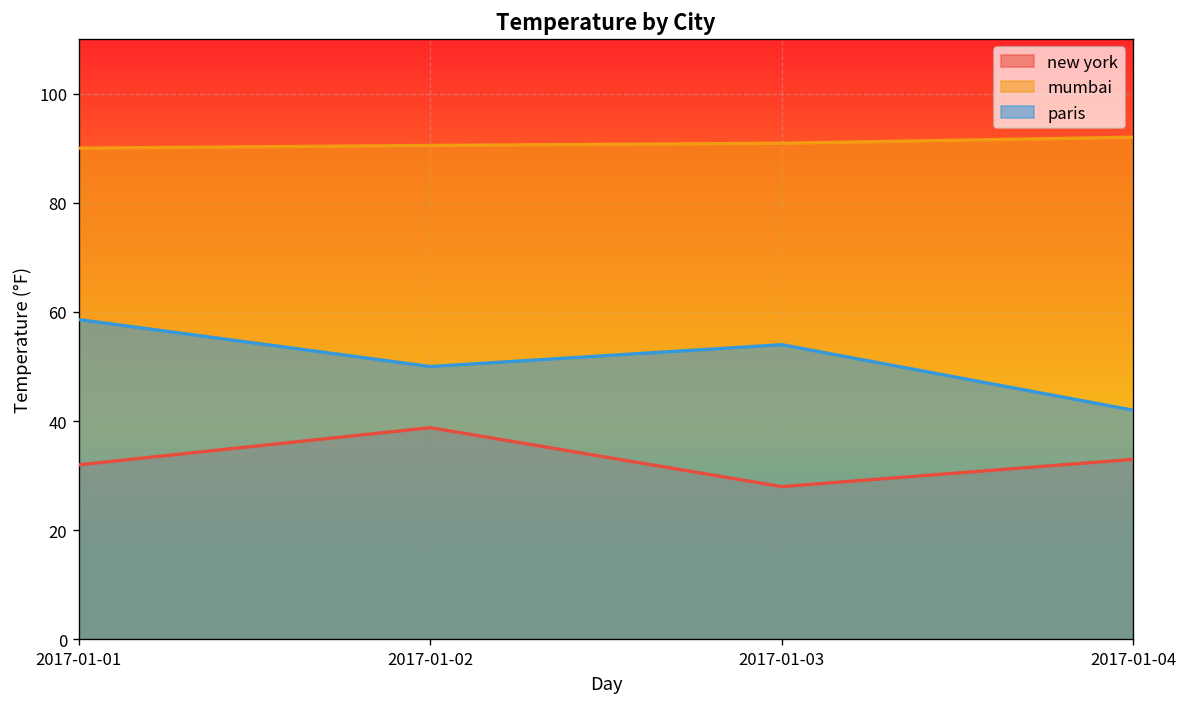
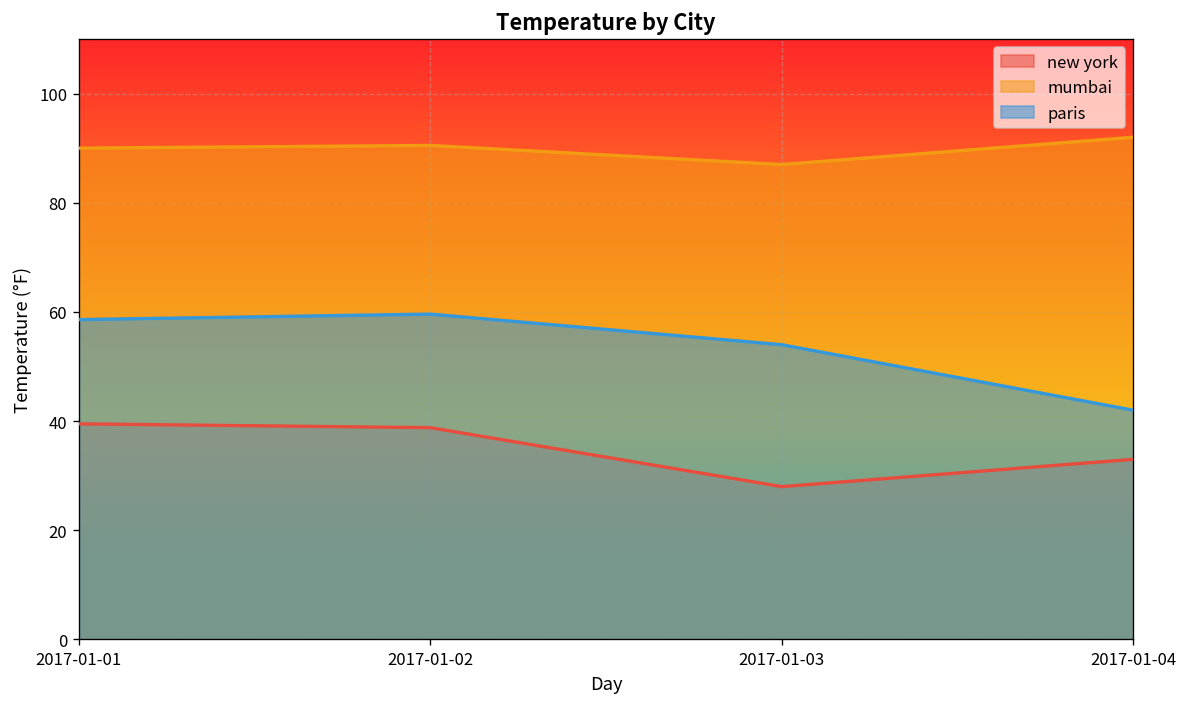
new york, 2017-01-01: 32 -> 40
paris, 2017-01-02: 50 -> 60
mumbai, 2017-01-03: 91 -> 87
